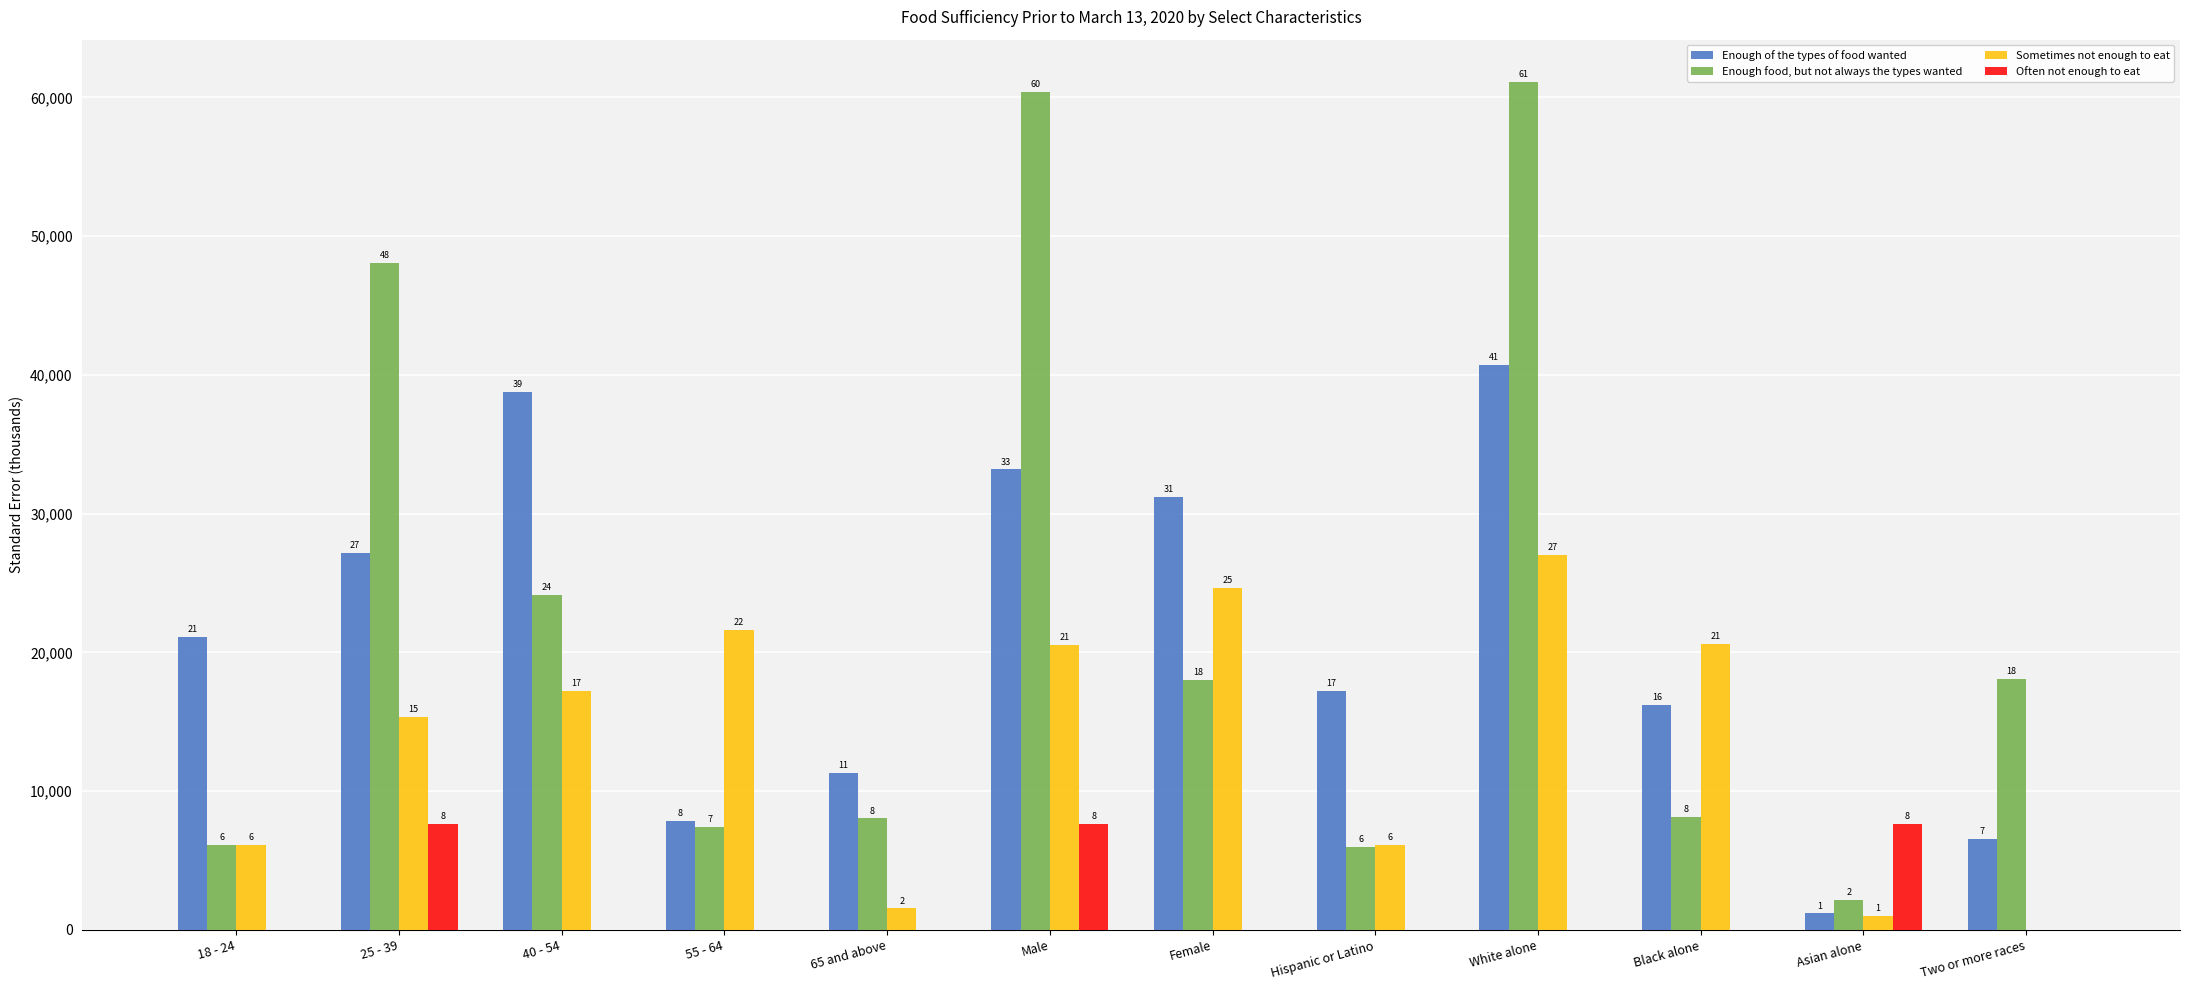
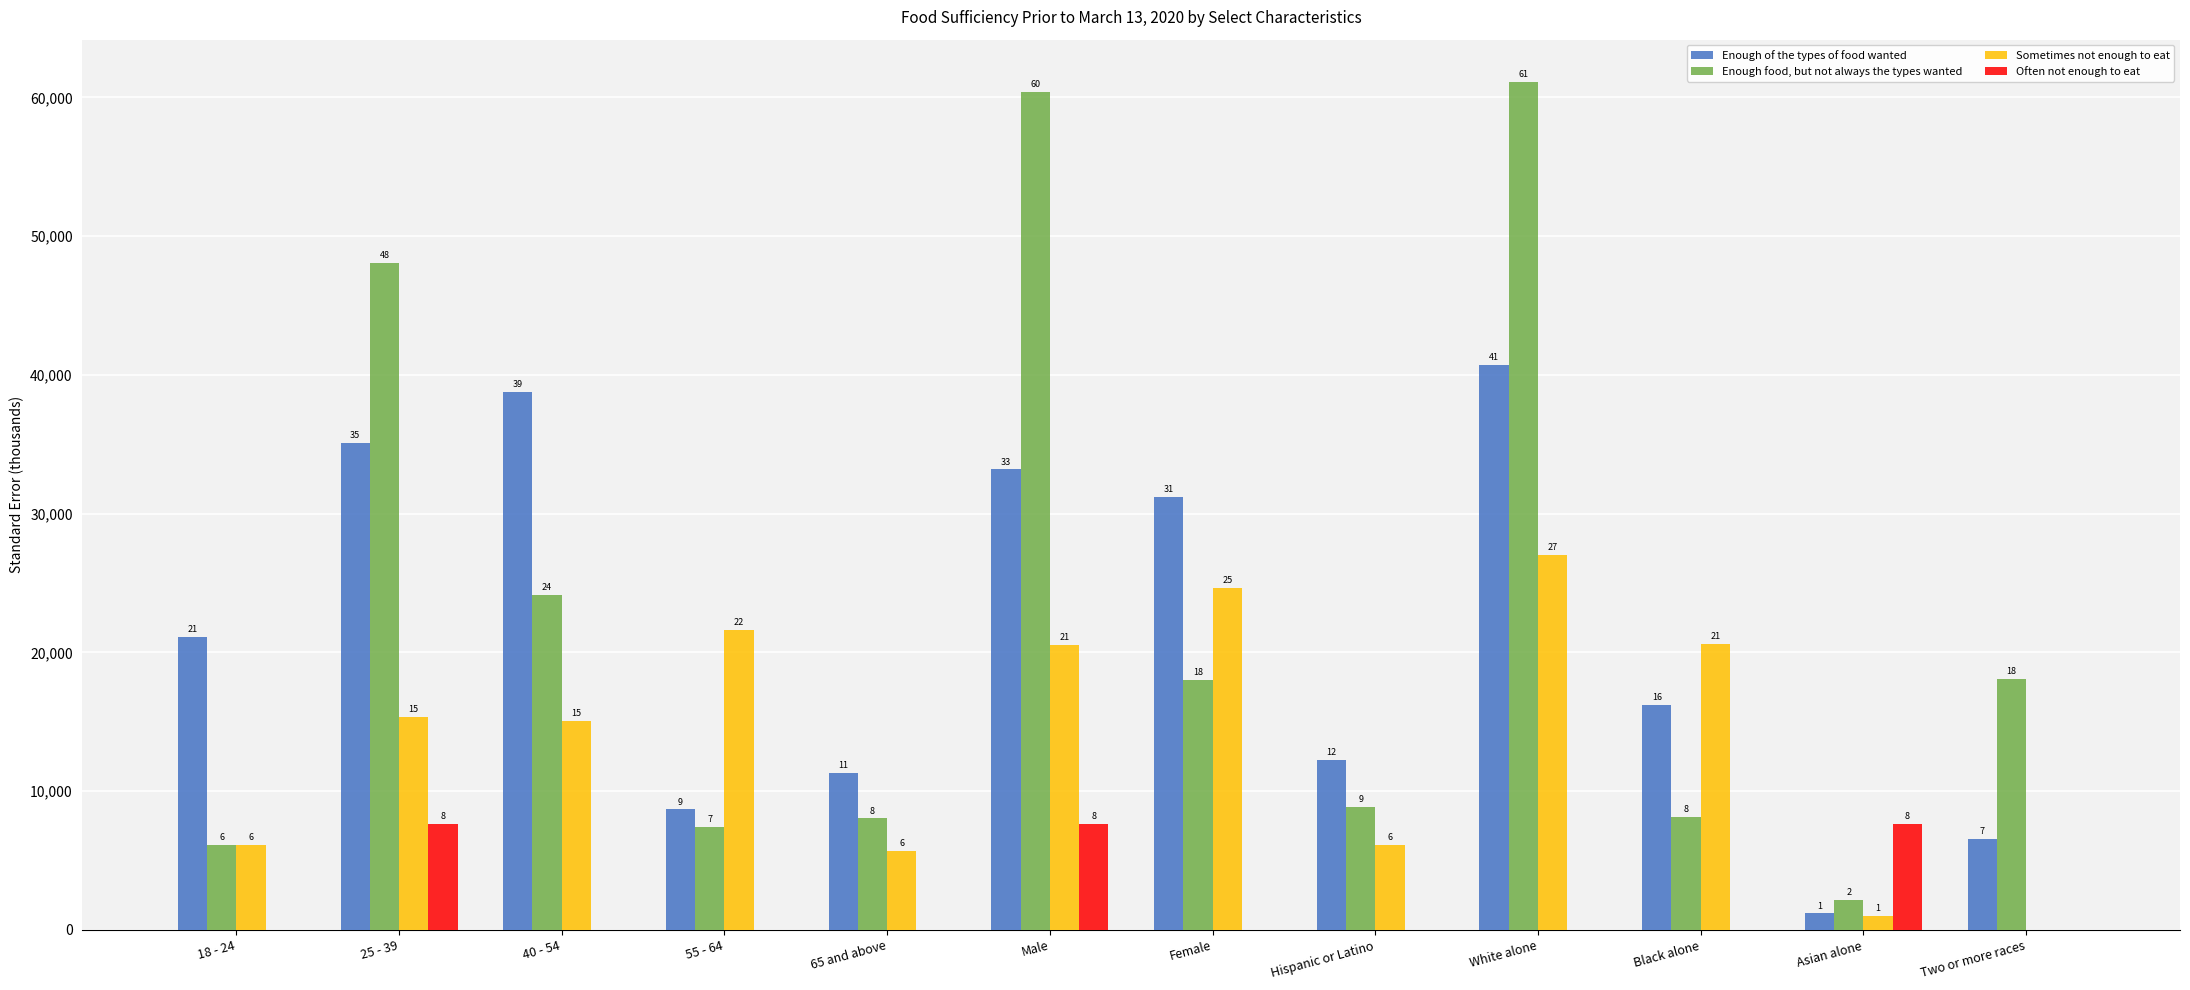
Enough of the types of food wanted, 25 - 39: 27 -> 35
Sometimes not enough to eat, 40 - 54: 17 -> 15
Enough of the types of food wanted, 55 - 64: 8 -> 9
Sometimes not enough to eat, 65 and above: 2 -> 6
Enough of the types of food wanted, Hispanic or Latino: 17 -> 12
Enough food, but not always the types wanted, Hispanic or Latino: 6 -> 9
